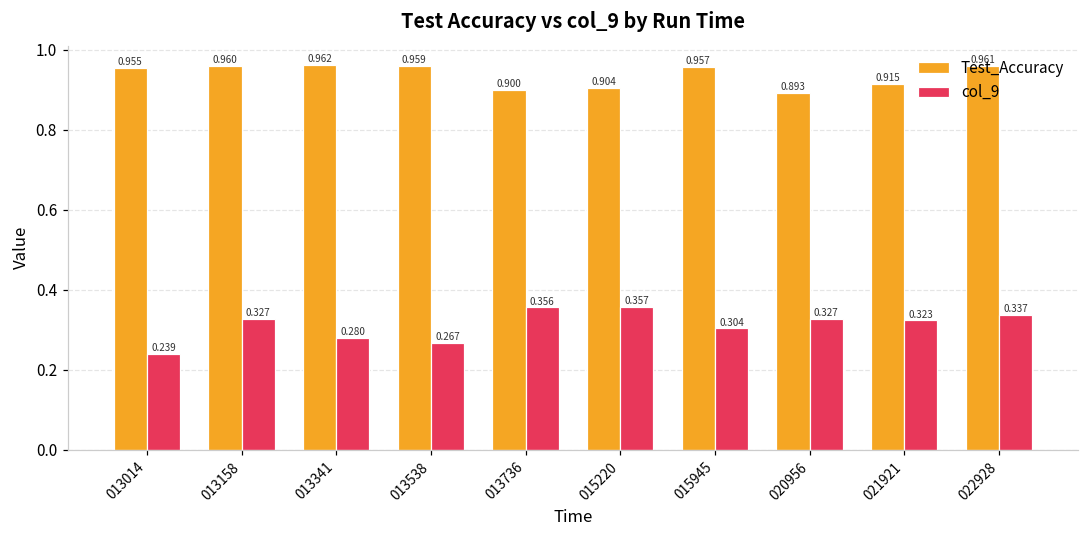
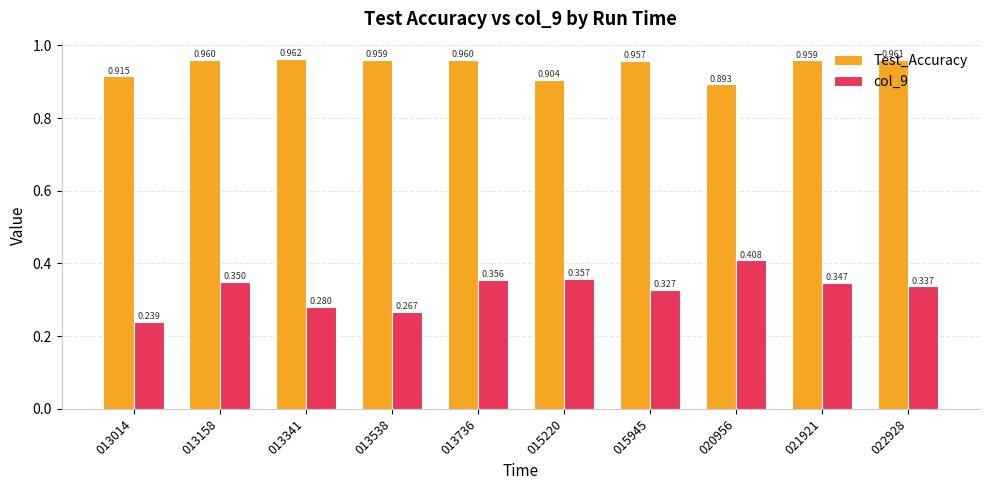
Test_Accuracy, 013014: 0.955 -> 0.915
col_9, 013158: 0.327 -> 0.350
Test_Accuracy, 013736: 0.900 -> 0.960
col_9, 015945: 0.304 -> 0.327
col_9, 020956: 0.327 -> 0.408
Test_Accuracy, 021921: 0.915 -> 0.959
col_9, 021921: 0.323 -> 0.347
